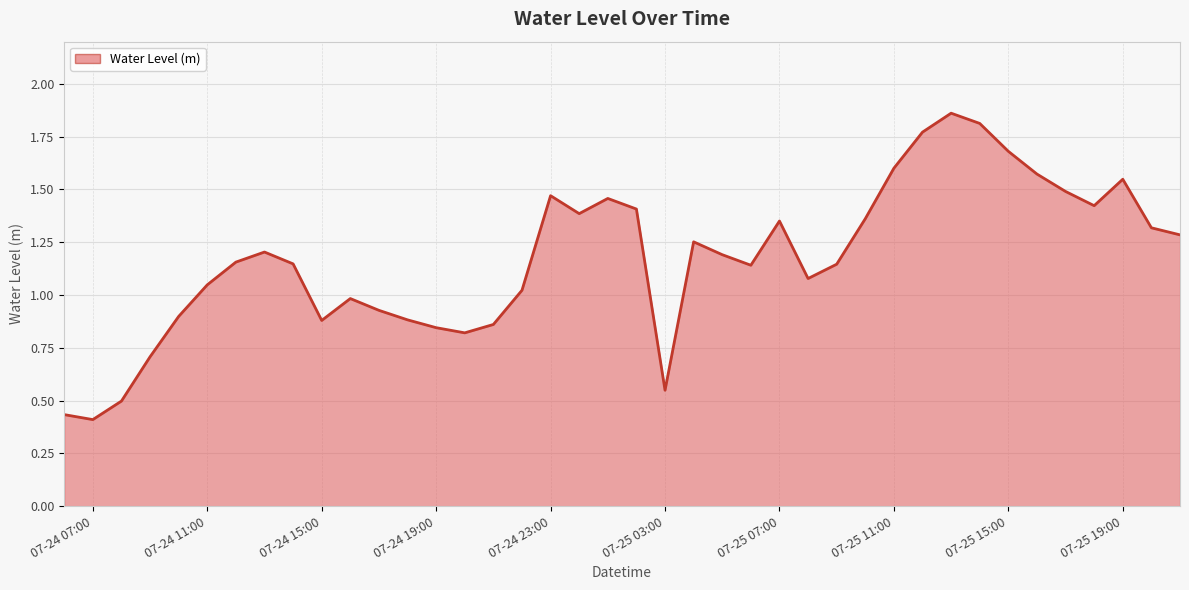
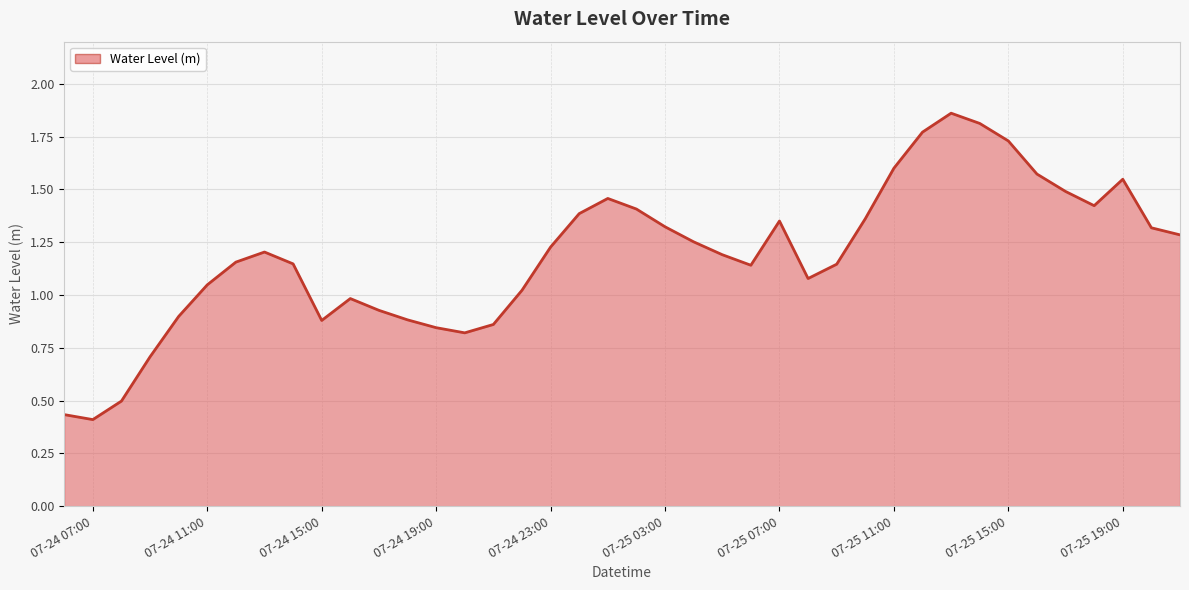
07-24 23:00: 1.47 -> 1.23
07-25 03:00: 0.55 -> 1.32
07-25 15:00: 1.68 -> 1.73
